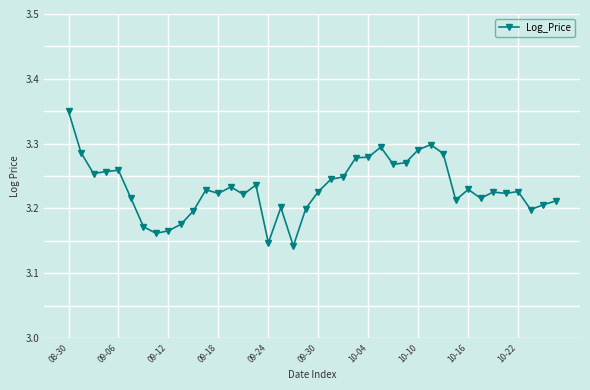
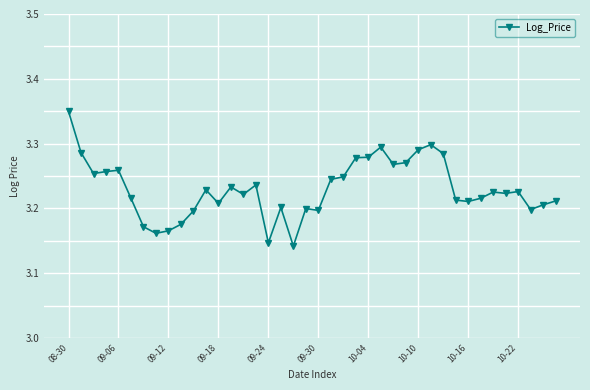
09-18: 3.22 -> 3.21
09-30: 3.23 -> 3.20
10-16: 3.23 -> 3.21
